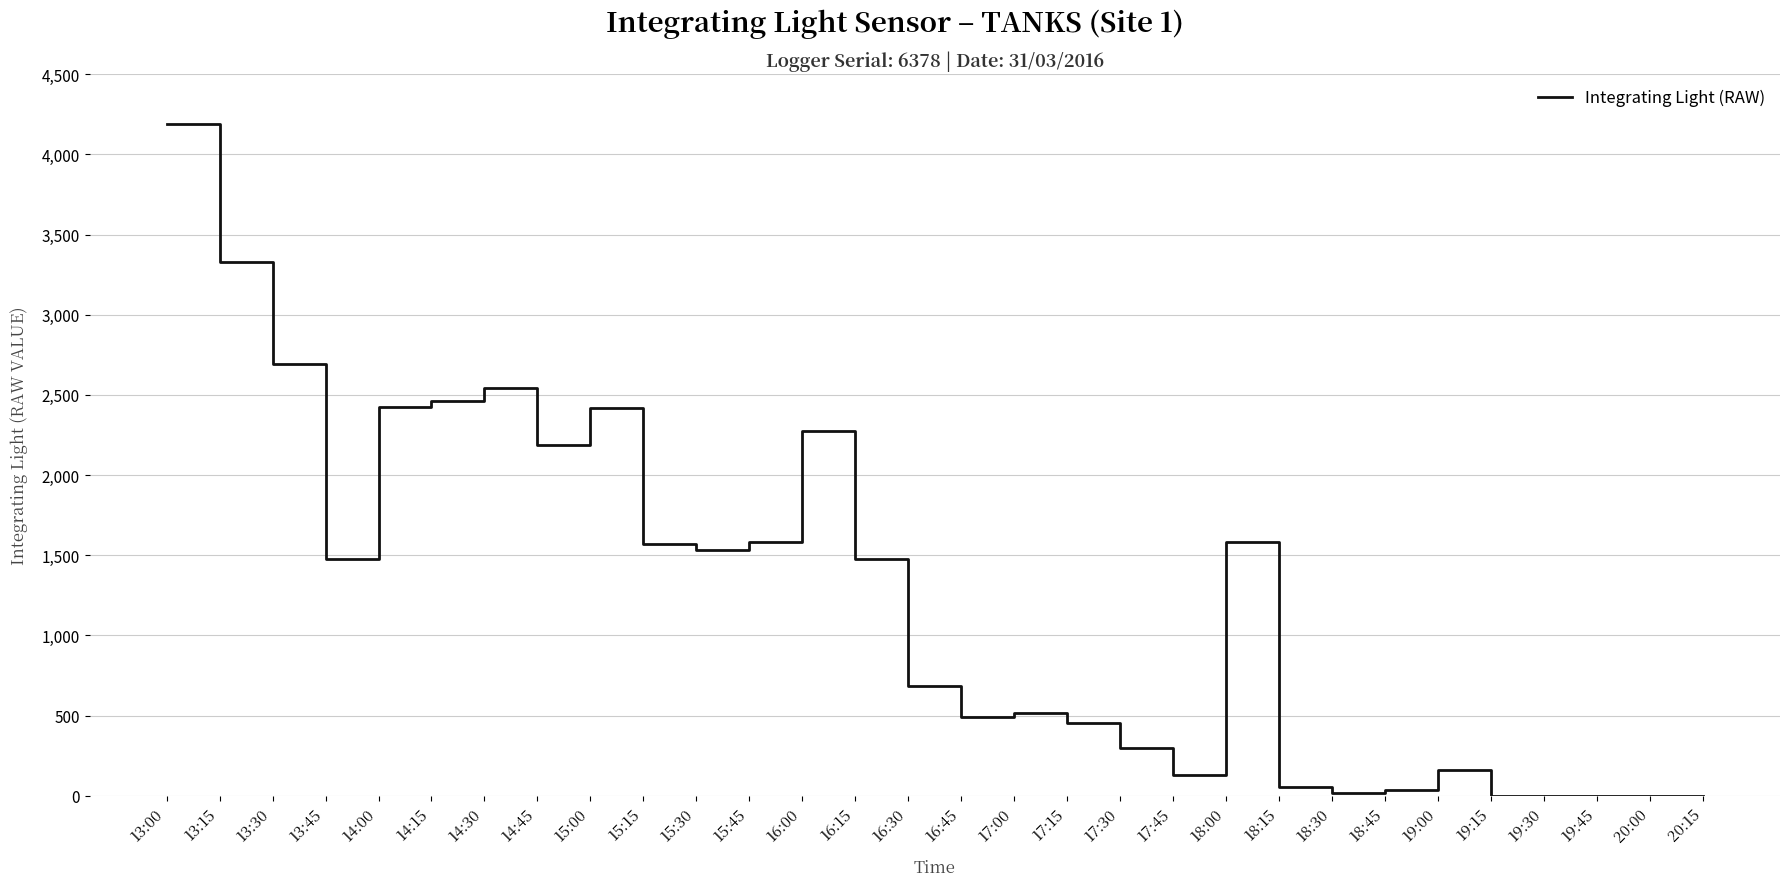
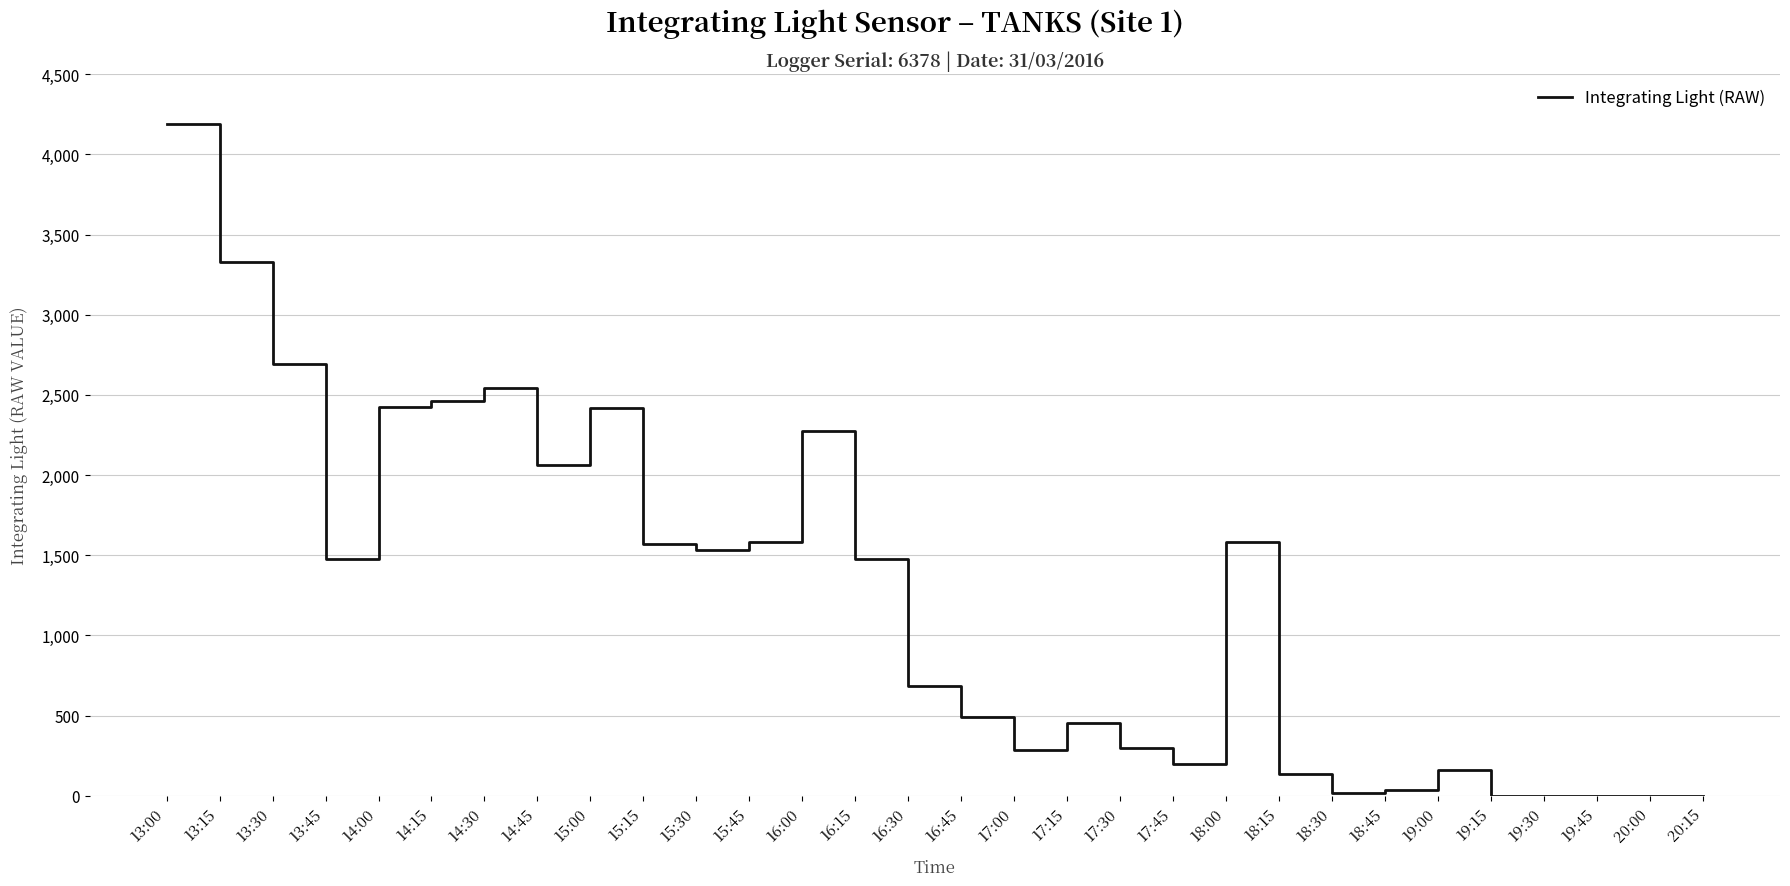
14:45: 2,190 -> 2,060
17:00: 520 -> 290
17:45: 130 -> 200
18:15: 60 -> 140
